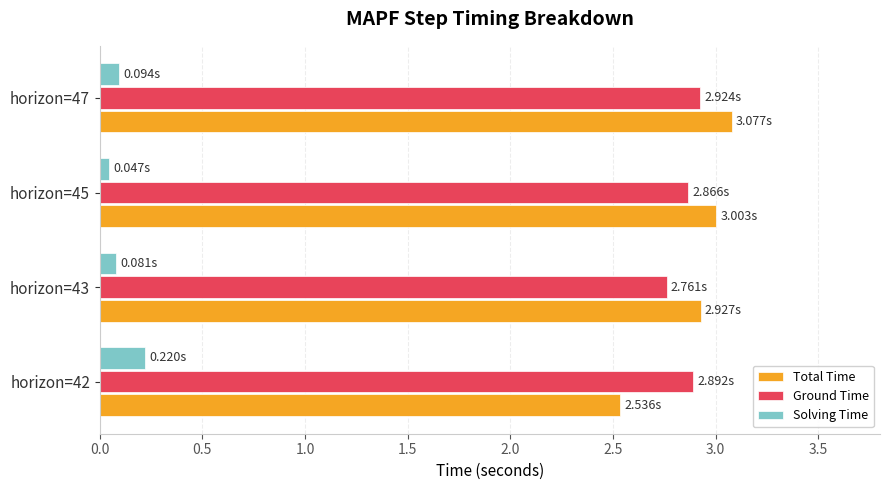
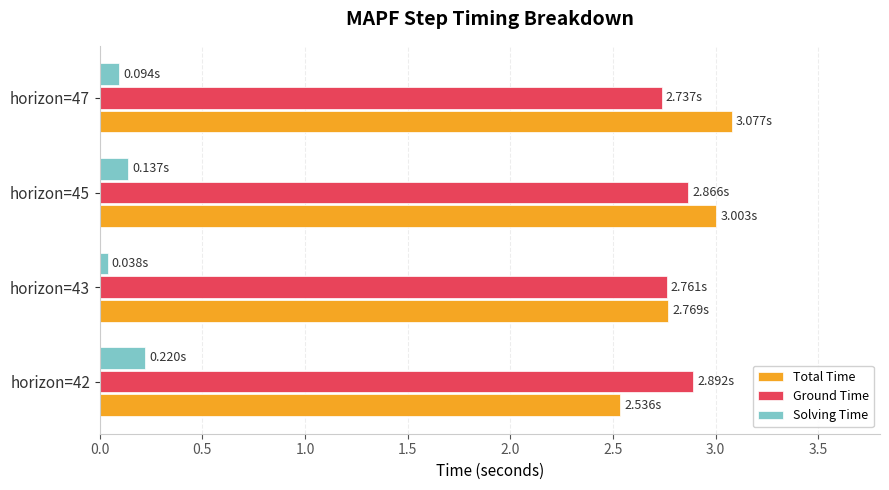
Ground Time, horizon=47: 2.924s -> 2.737s
Solving Time, horizon=45: 0.047s -> 0.137s
Solving Time, horizon=43: 0.081s -> 0.038s
Total Time, horizon=43: 2.927s -> 2.769s
